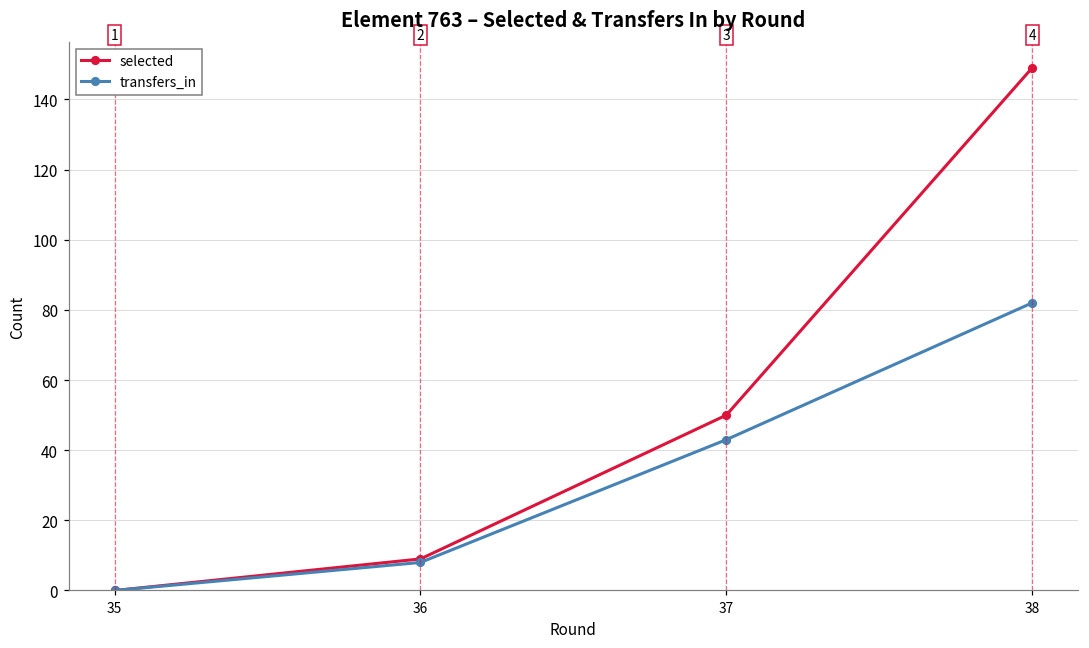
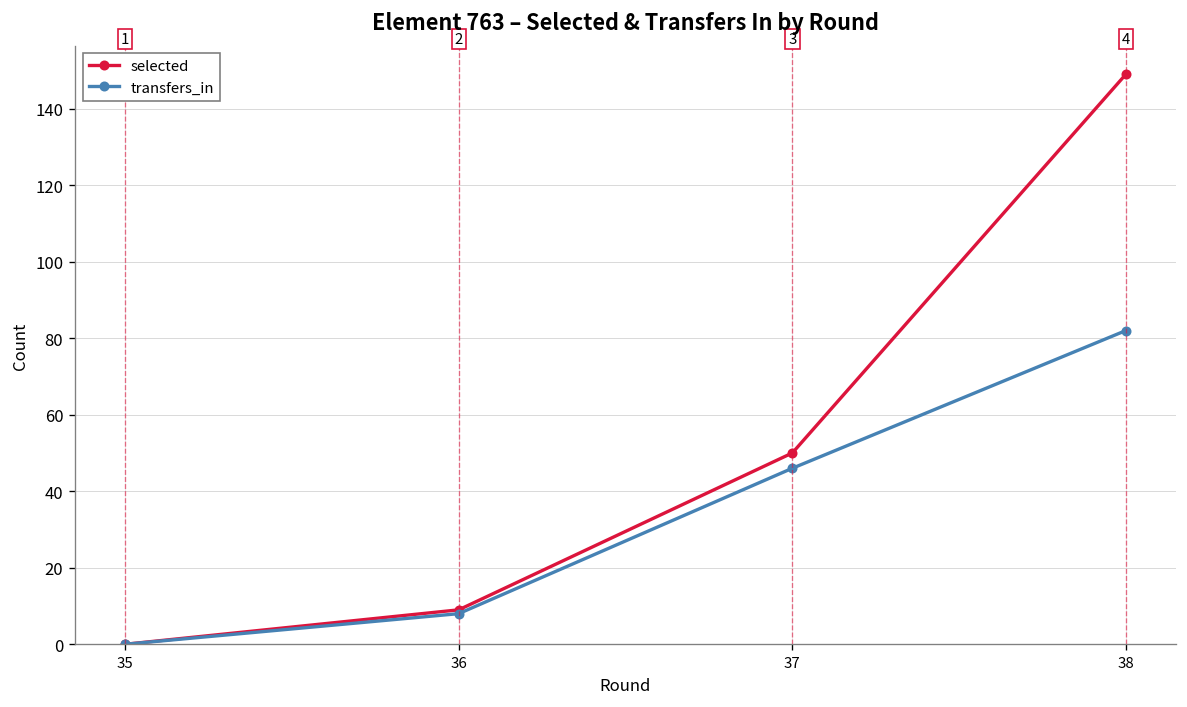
transfers_in, 37: 43 -> 46
